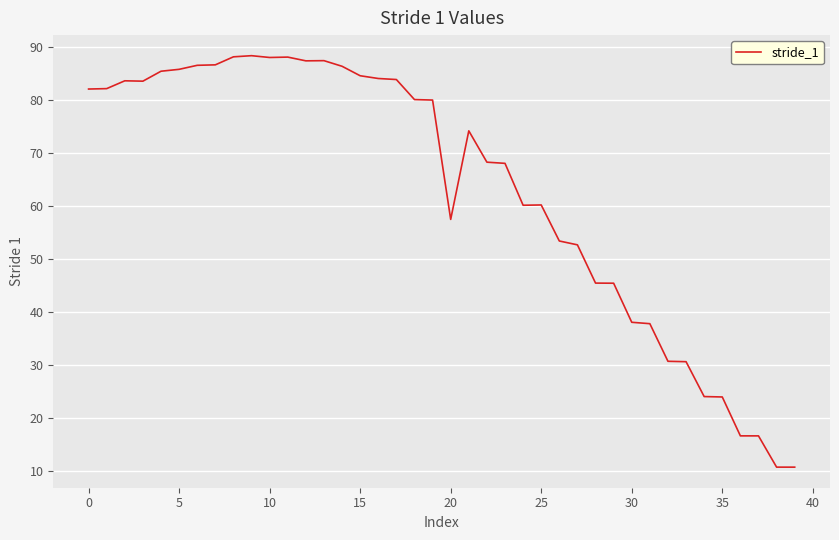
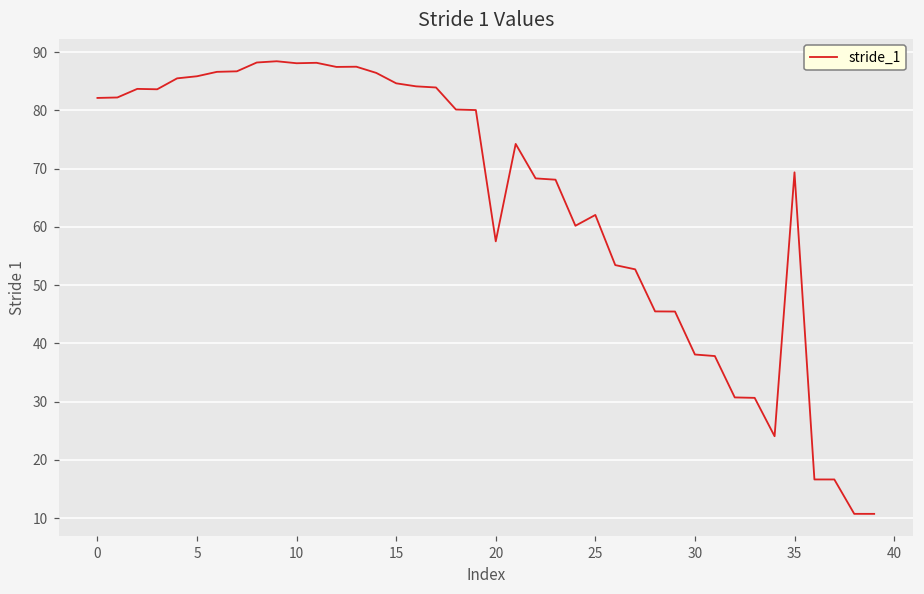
25: 60 -> 62
35: 24 -> 69
